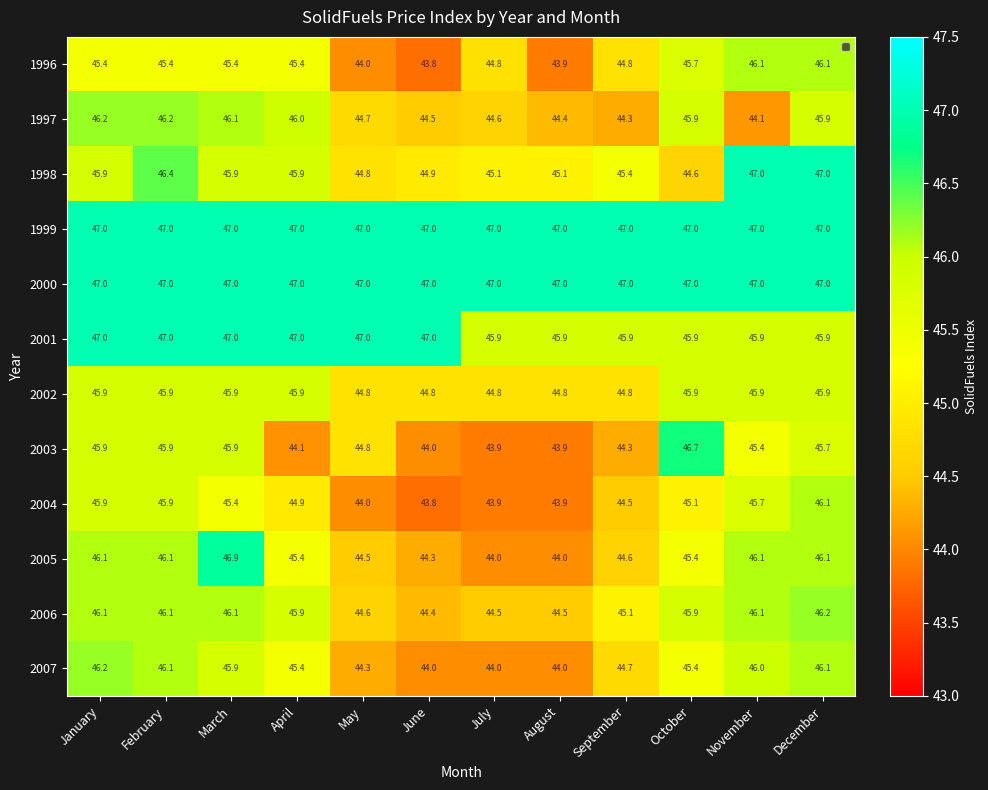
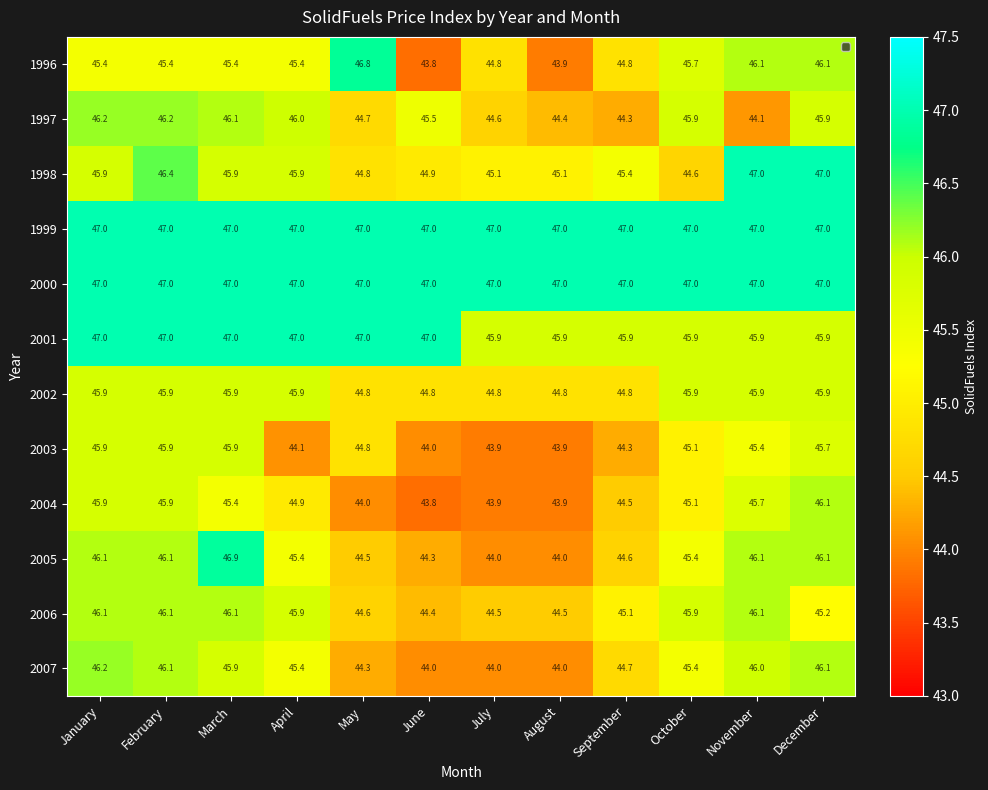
1996, May: 44.0 -> 46.8
1997, June: 44.5 -> 45.5
2003, October: 46.7 -> 45.1
2006, December: 46.2 -> 45.2
